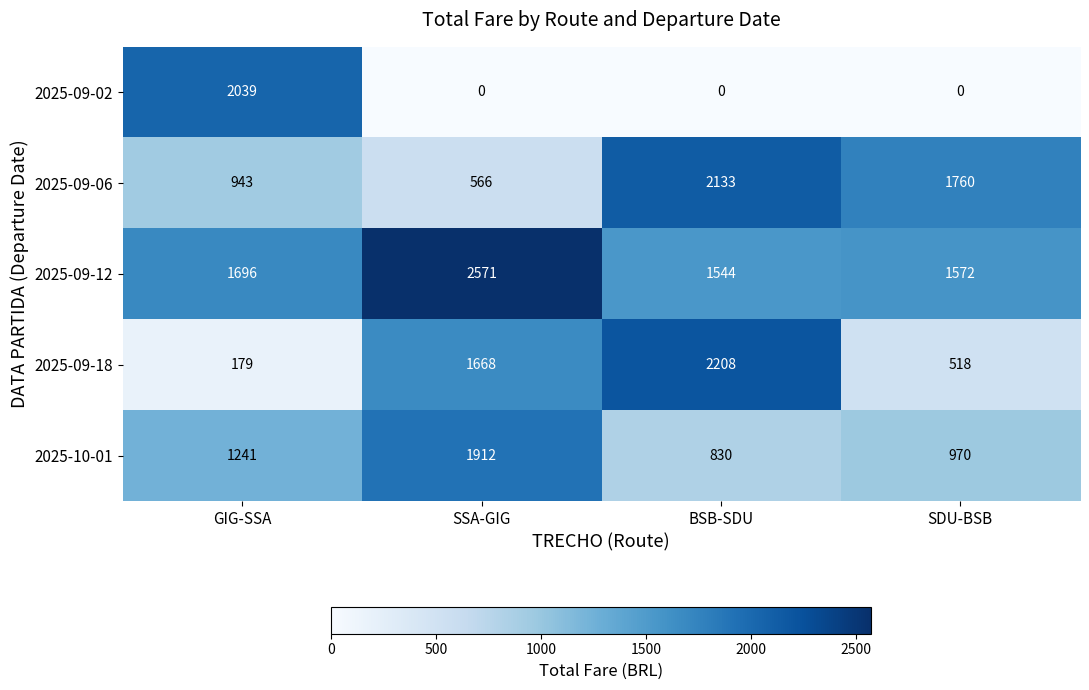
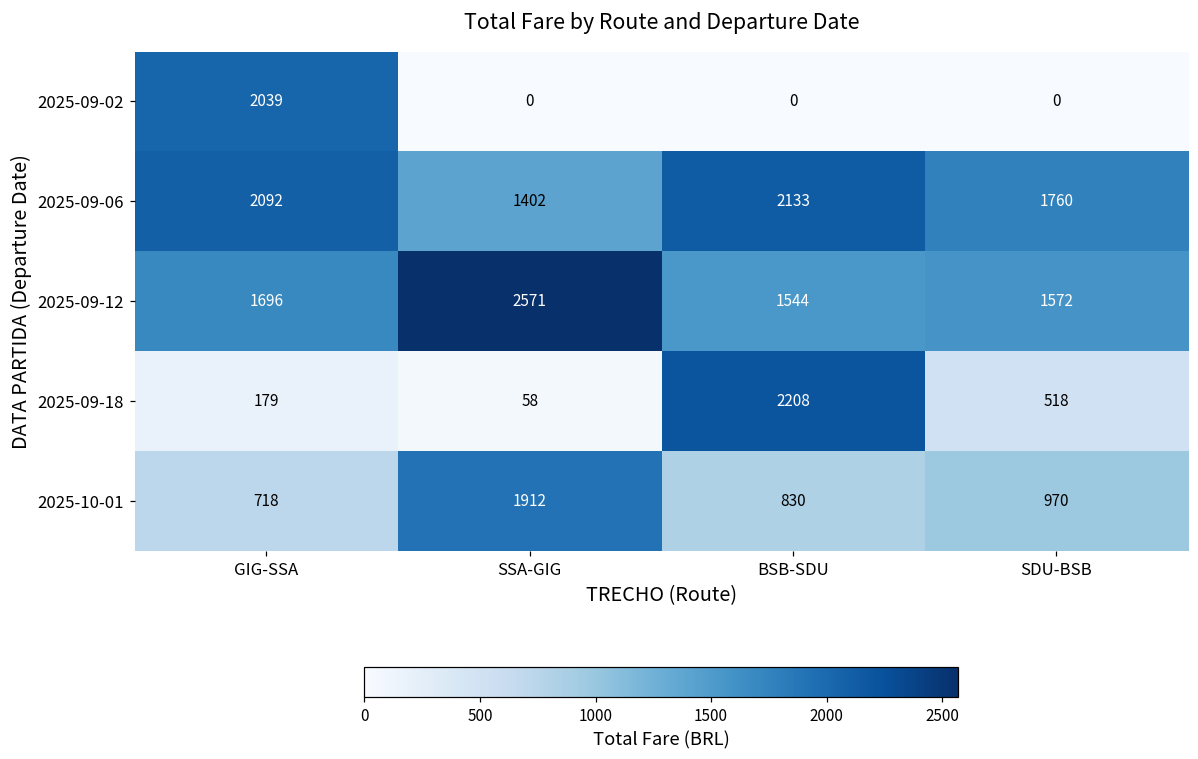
2025-09-06, GIG-SSA: 943 -> 2092
2025-09-06, SSA-GIG: 566 -> 1402
2025-09-18, SSA-GIG: 1668 -> 58
2025-10-01, GIG-SSA: 1241 -> 718
